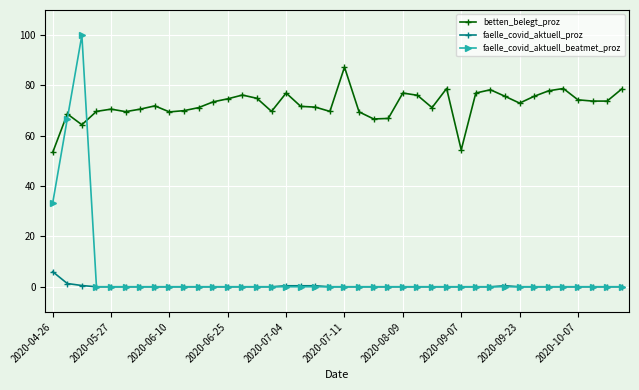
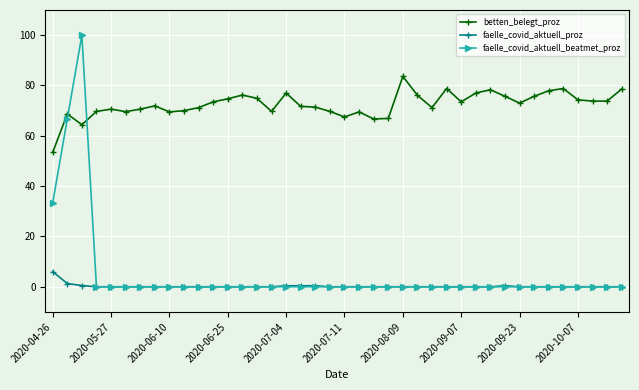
betten_belegt_proz, 2020-07-11: 87 -> 68
betten_belegt_proz, 2020-08-09: 77 -> 84
betten_belegt_proz, 2020-09-07: 54 -> 74
